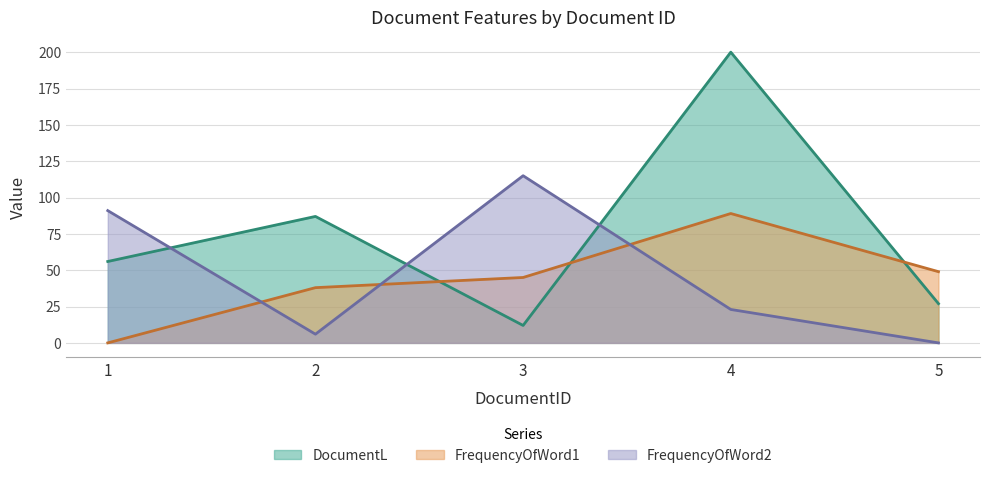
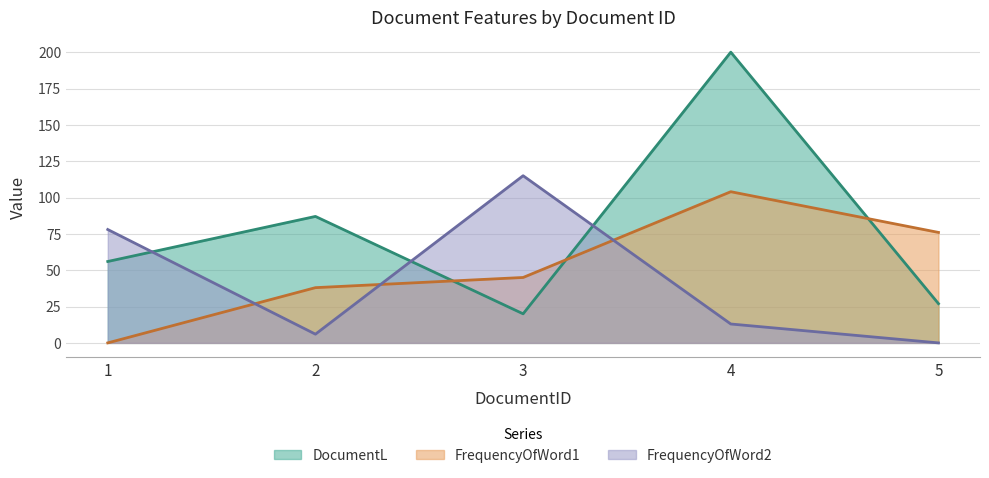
FrequencyOfWord2, 1: 91 -> 78
DocumentL, 3: 12 -> 20
FrequencyOfWord1, 4: 89 -> 104
FrequencyOfWord2, 4: 23 -> 13
FrequencyOfWord1, 5: 49 -> 76
